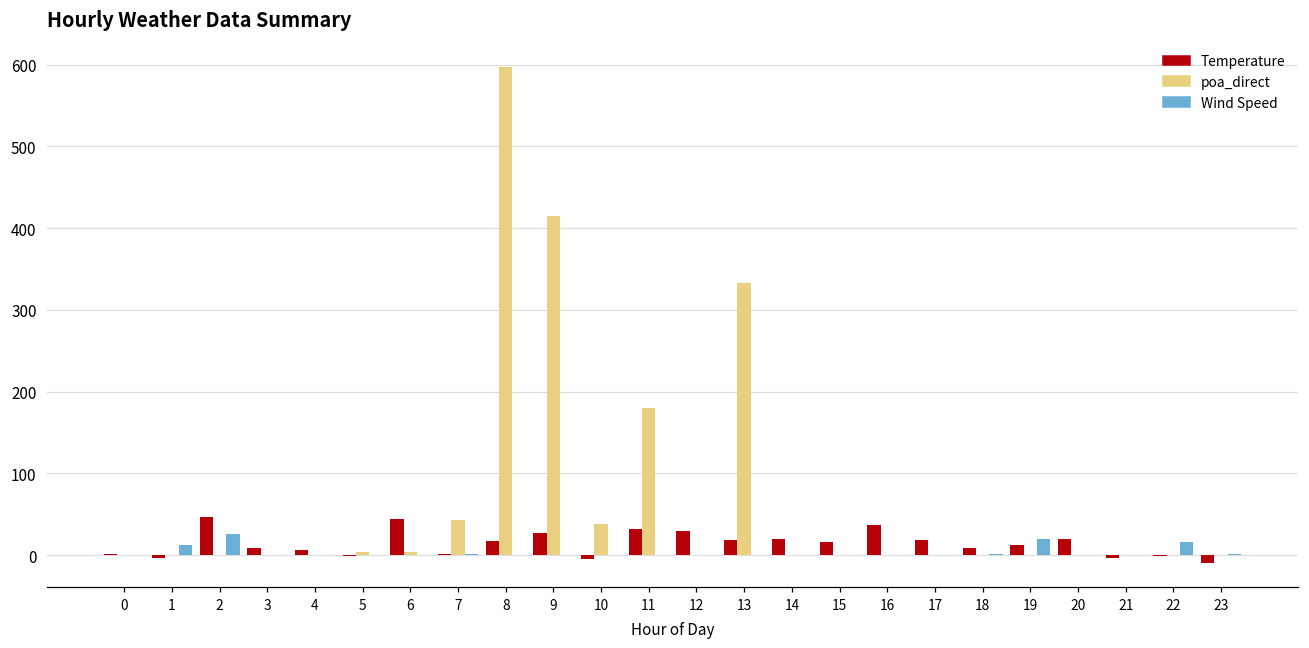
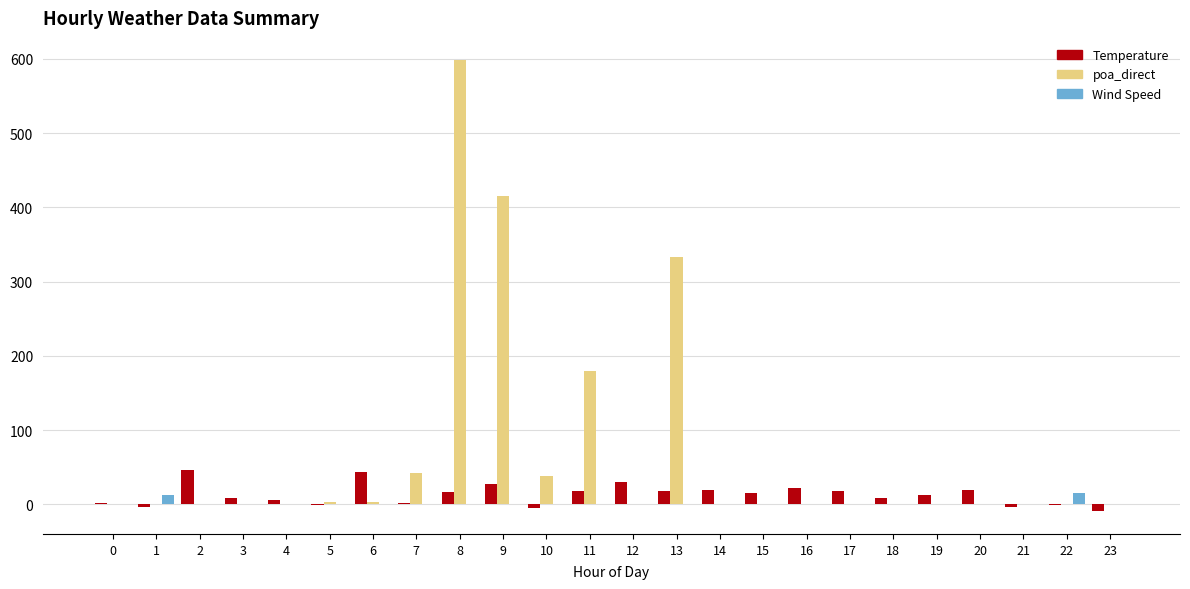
Wind Speed, 2: 30 -> 0
Temperature, 11: 30 -> 20
Temperature, 16: 40 -> 20
Wind Speed, 19: 20 -> 0
